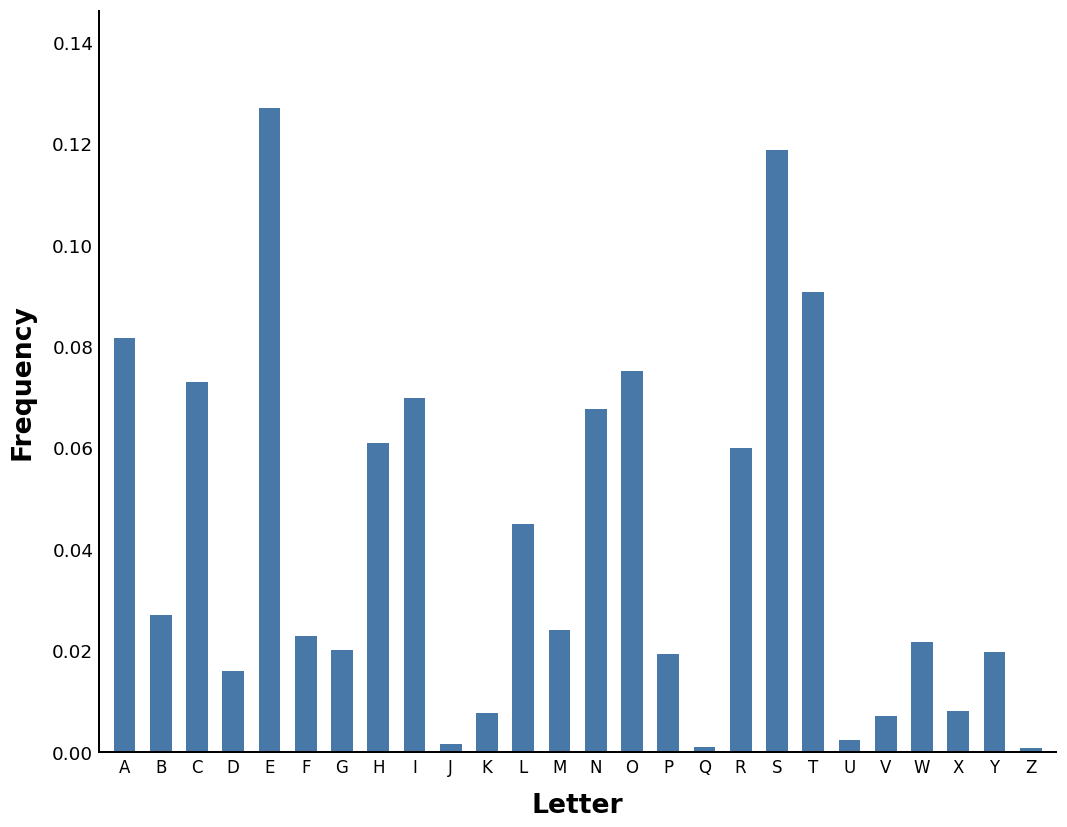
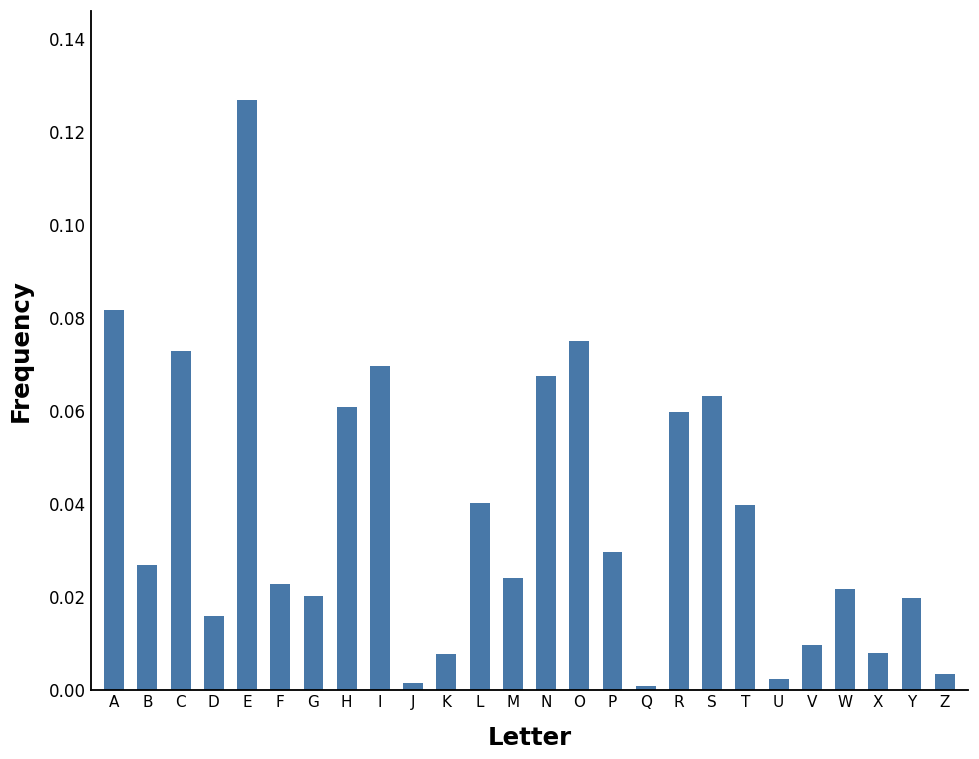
L: 0.045 -> 0.040
P: 0.019 -> 0.030
S: 0.119 -> 0.063
T: 0.091 -> 0.040
V: 0.007 -> 0.010
Z: 0.001 -> 0.004
